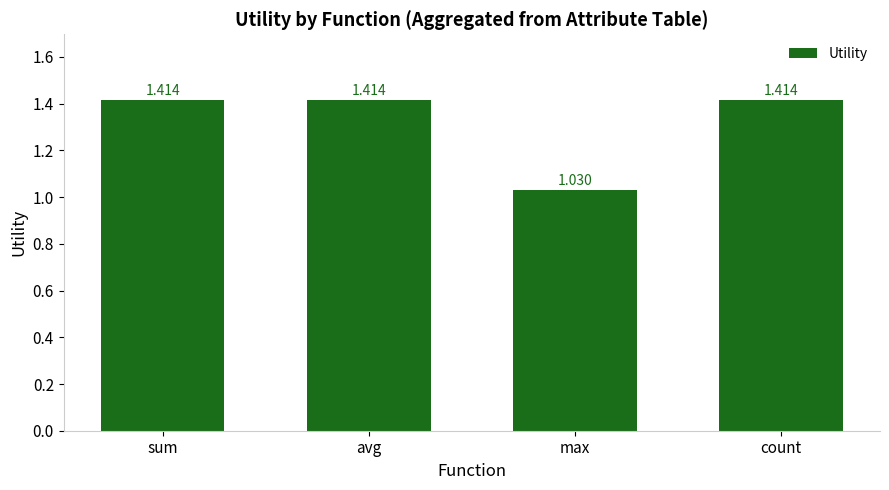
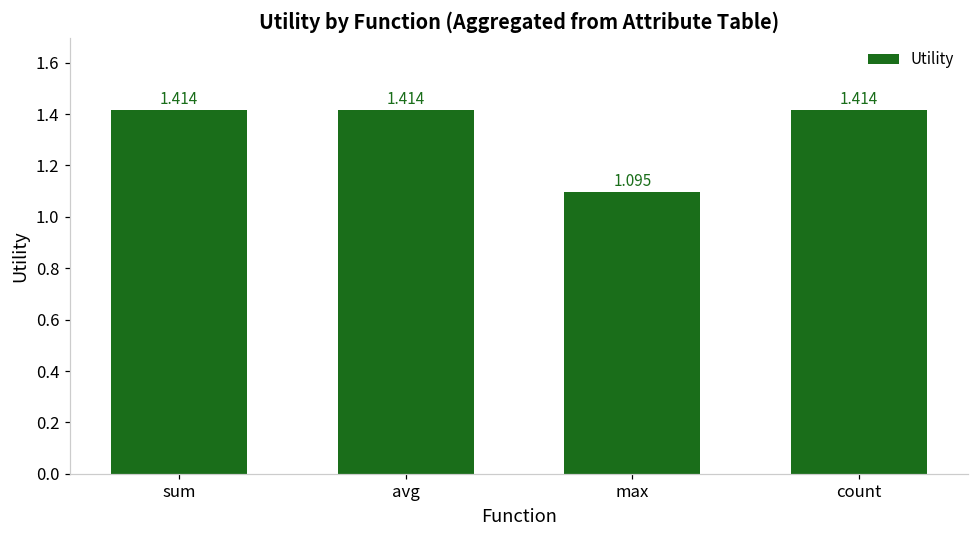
max: 1.030 -> 1.095
